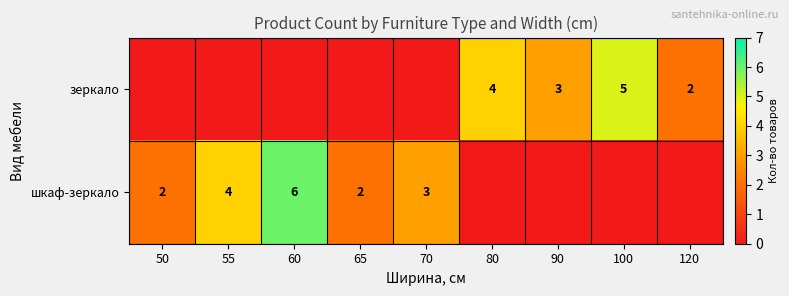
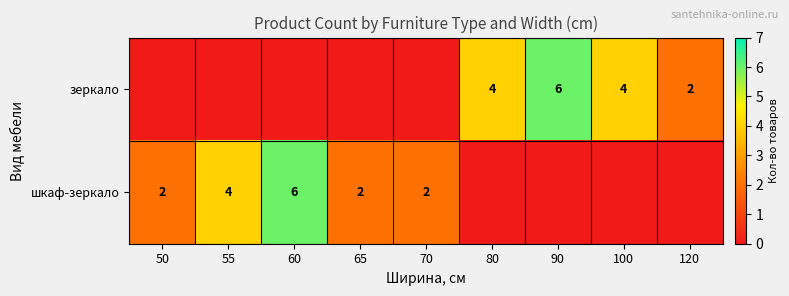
зеркало, 90: 3 -> 6
зеркало, 100: 5 -> 4
шкаф-зеркало, 70: 3 -> 2
